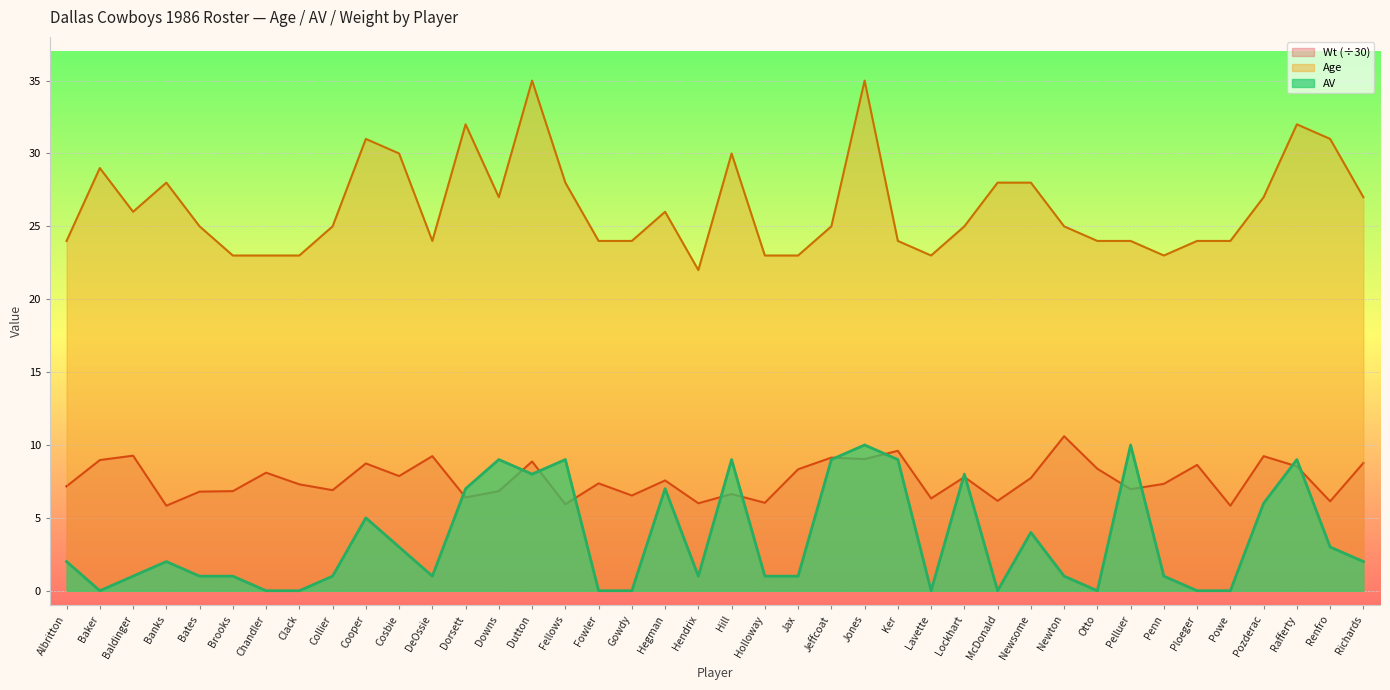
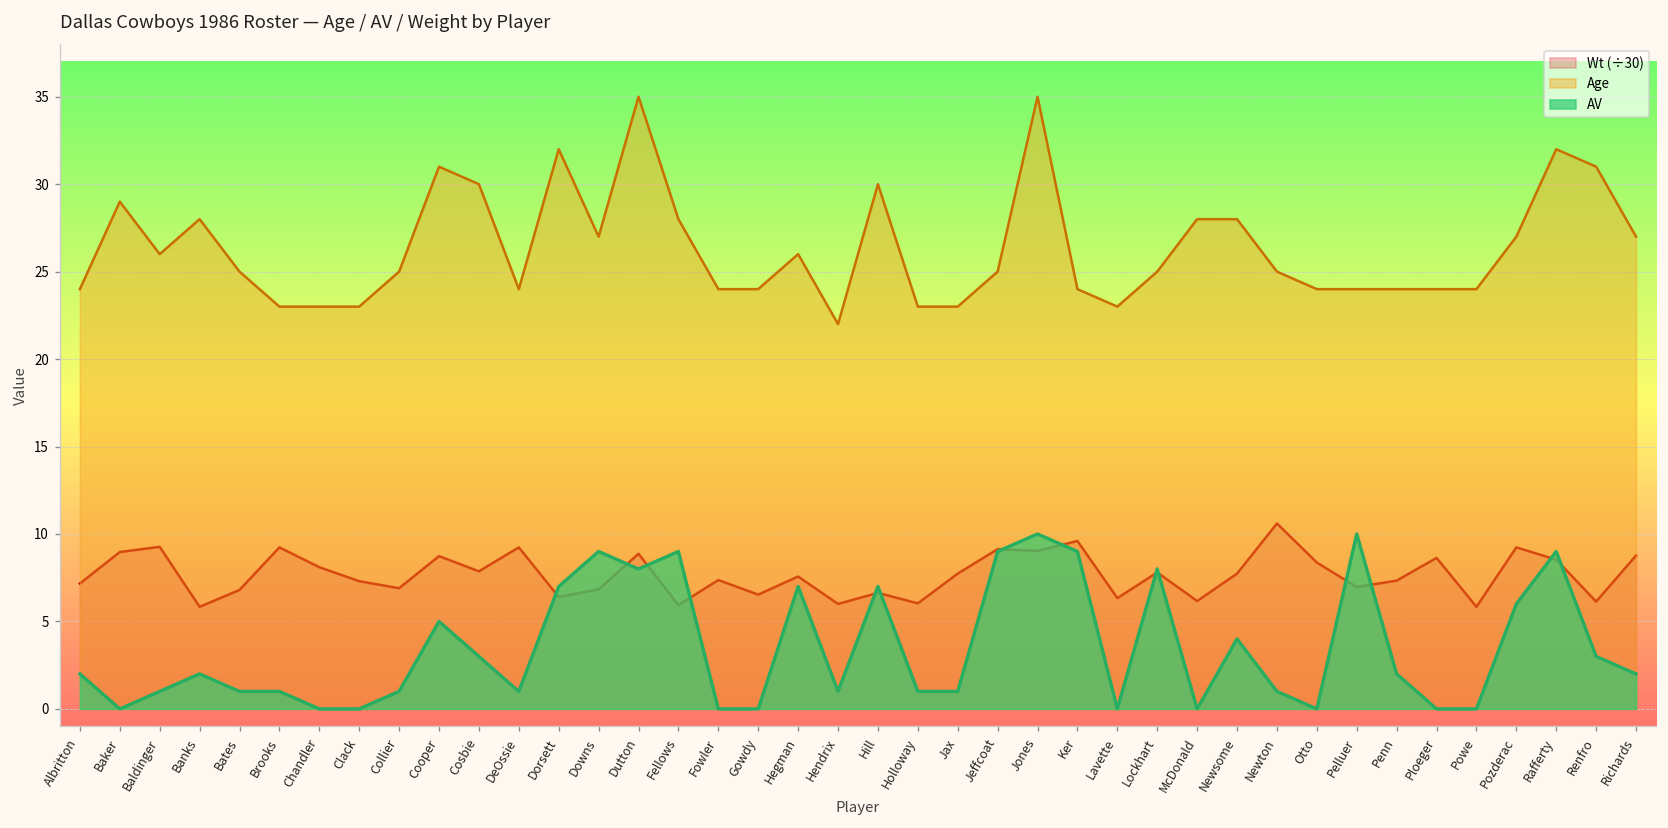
Wt (÷30), Brooks: 6.8 -> 9.2
AV, Hill: 9 -> 7
Wt (÷30), Jax: 8.3 -> 7.7
Age, Penn: 23 -> 24
AV, Penn: 1 -> 2
